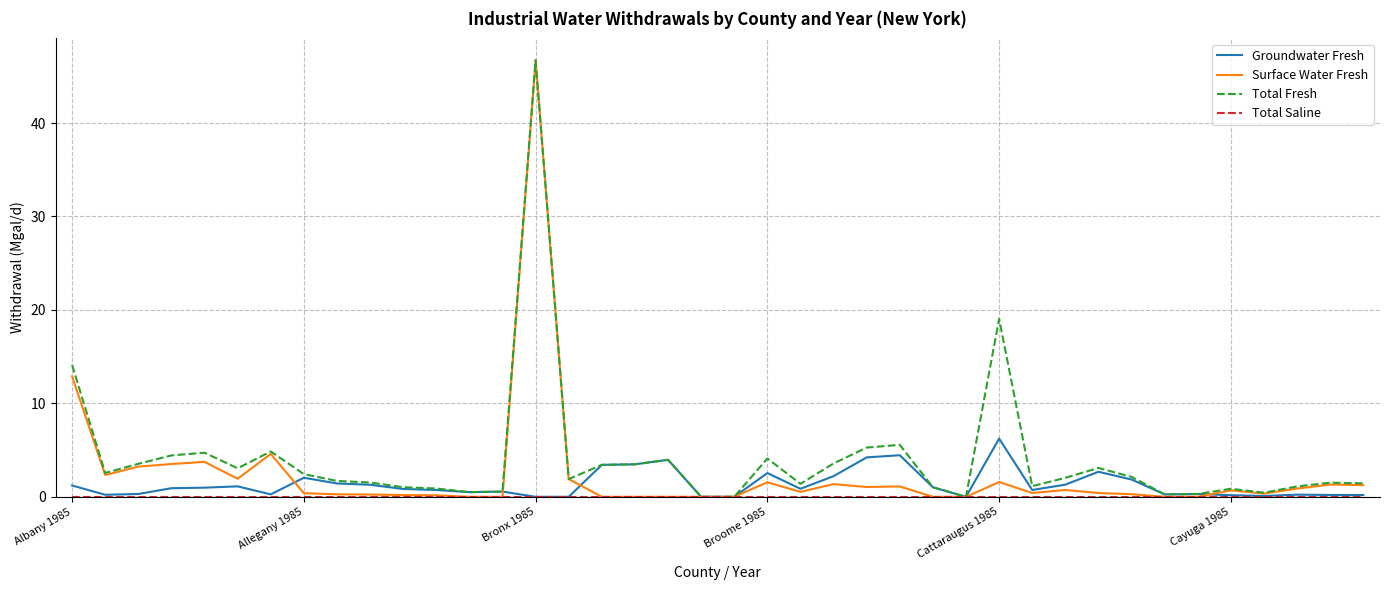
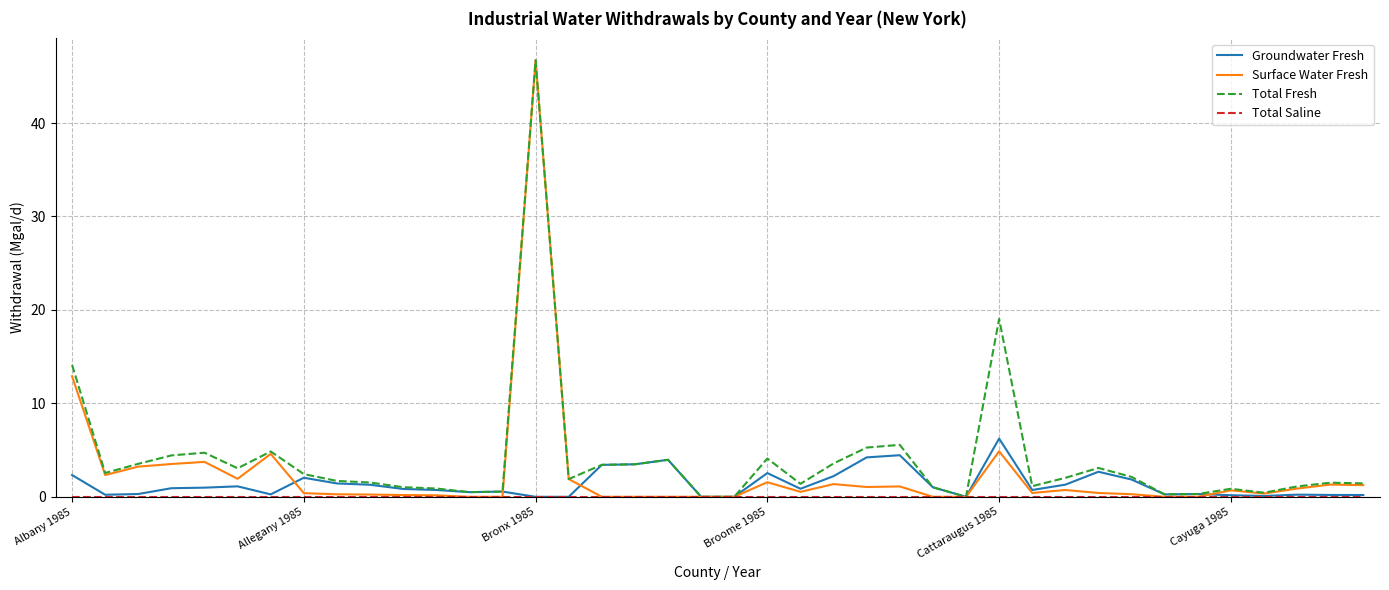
Groundwater Fresh, Albany 1985: 1 -> 2
Surface Water Fresh, Cattaraugus 1985: 2 -> 5
